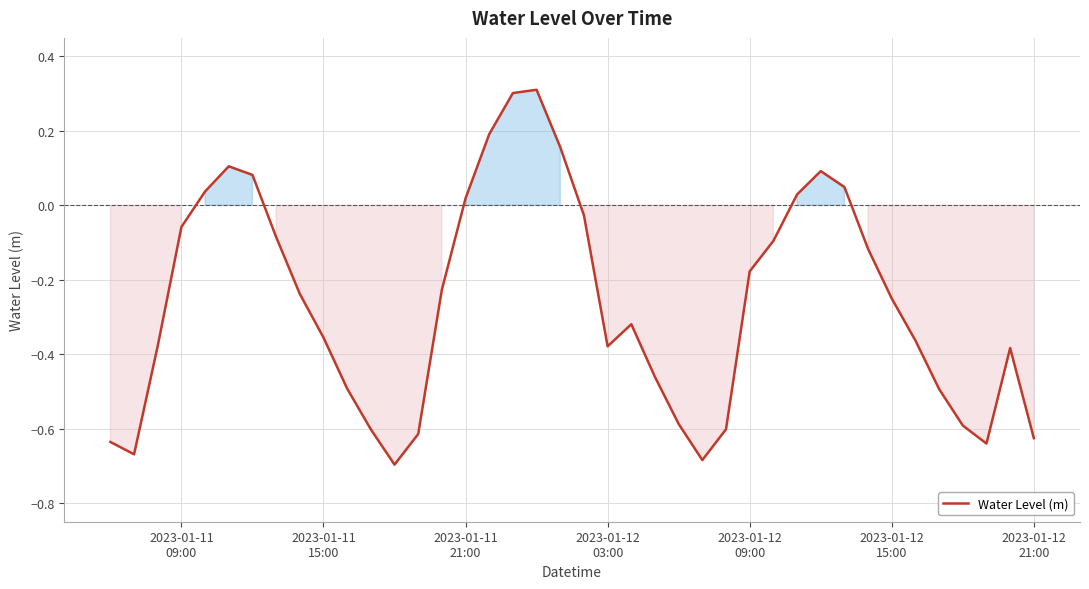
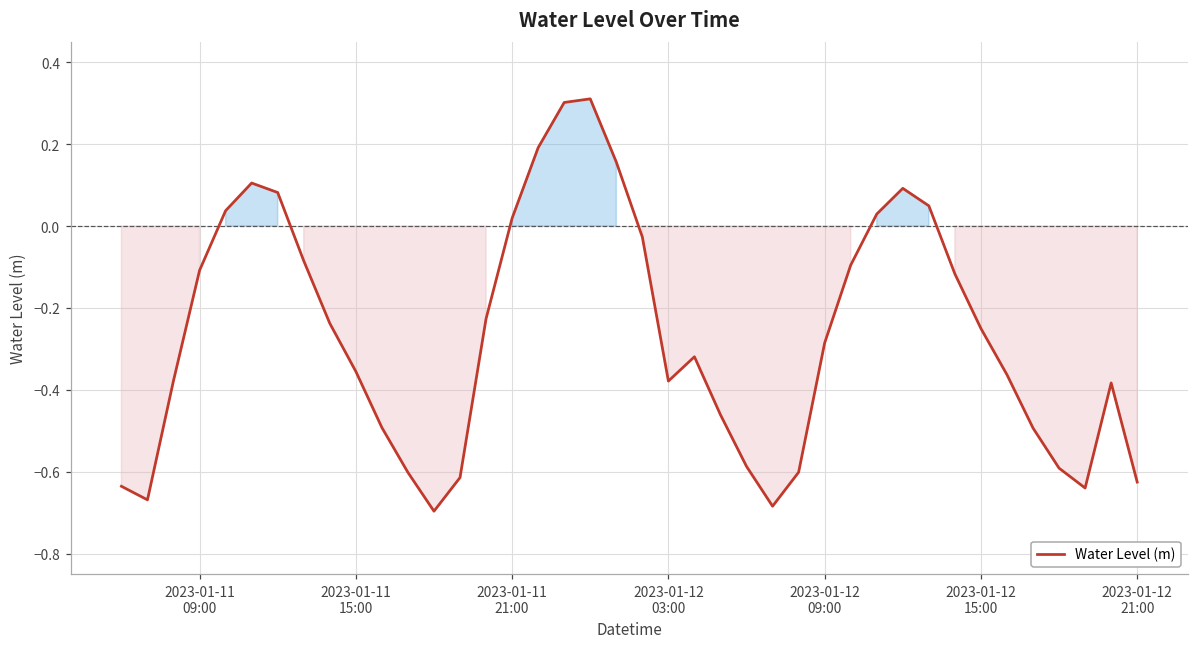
2023-01-11 09:00: -0.06 -> -0.11
2023-01-12 09:00: -0.18 -> -0.29
